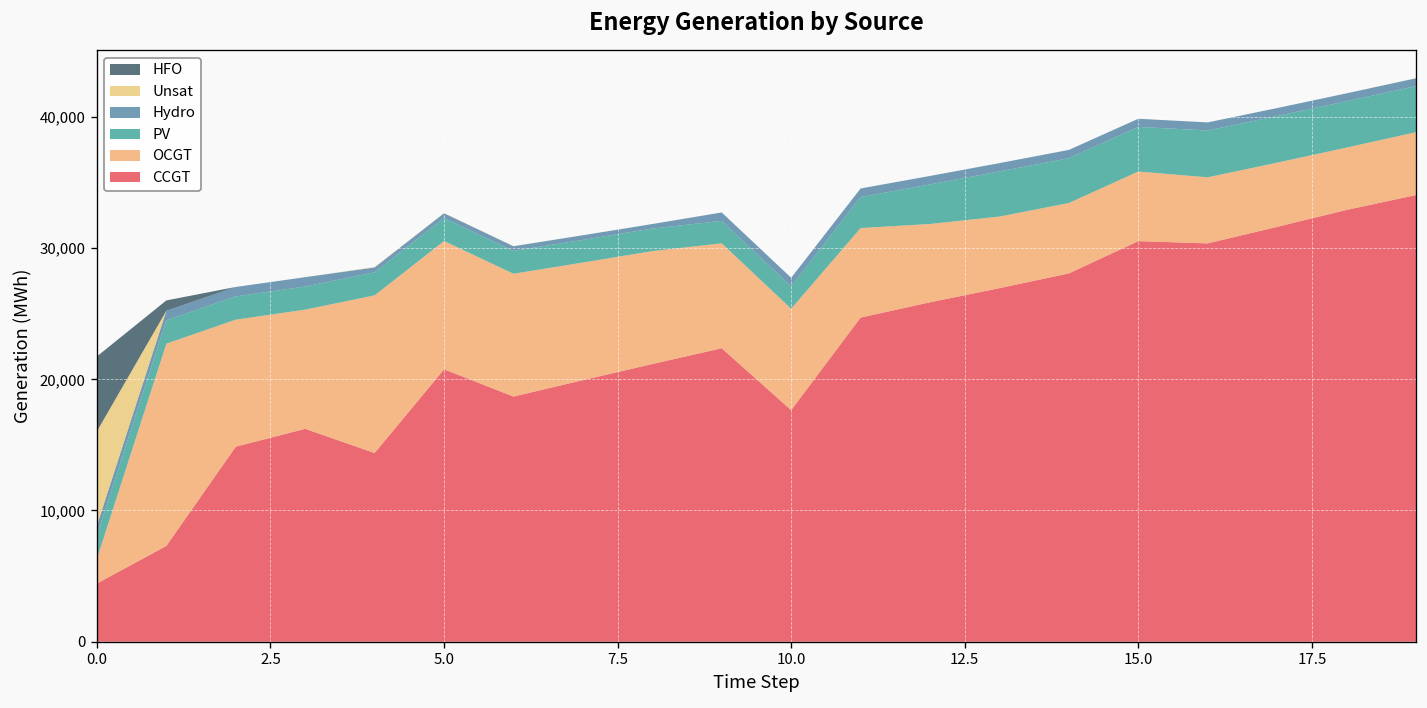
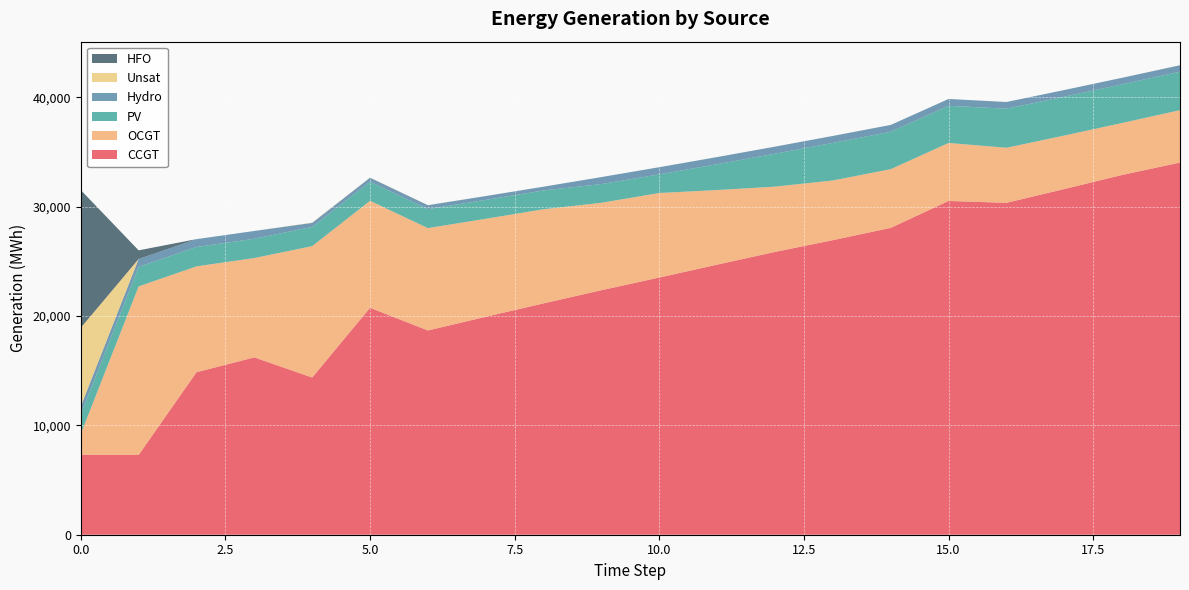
CCGT, 0.0: 4,400 -> 7,300
HFO, 0.0: 5,700 -> 12,600
CCGT, 10.0: 17,600 -> 23,500
